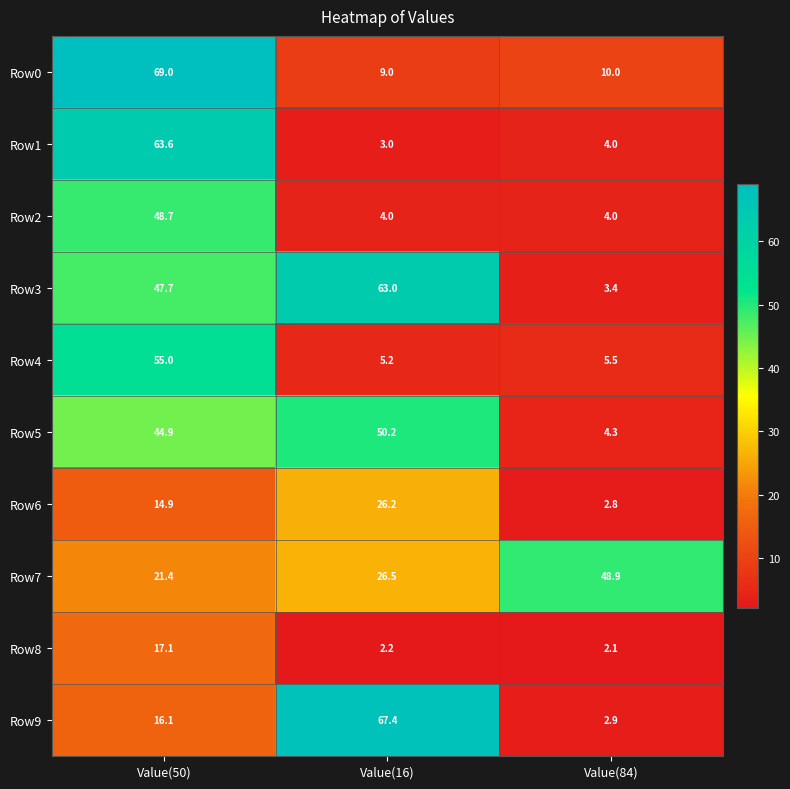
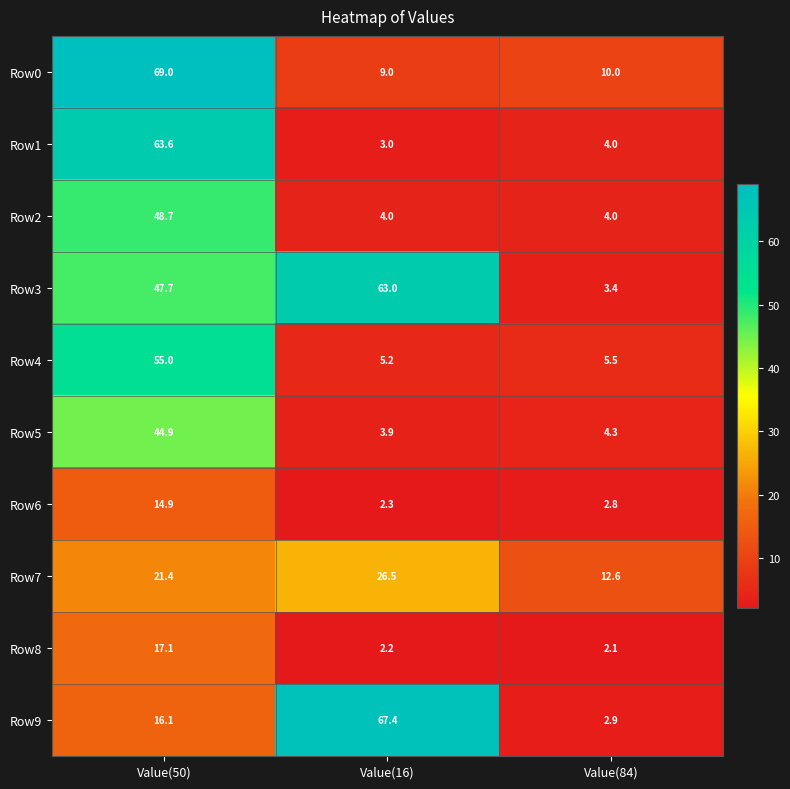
Row5, Value(16): 50.2 -> 3.9
Row6, Value(16): 26.2 -> 2.3
Row7, Value(84): 48.9 -> 12.6
